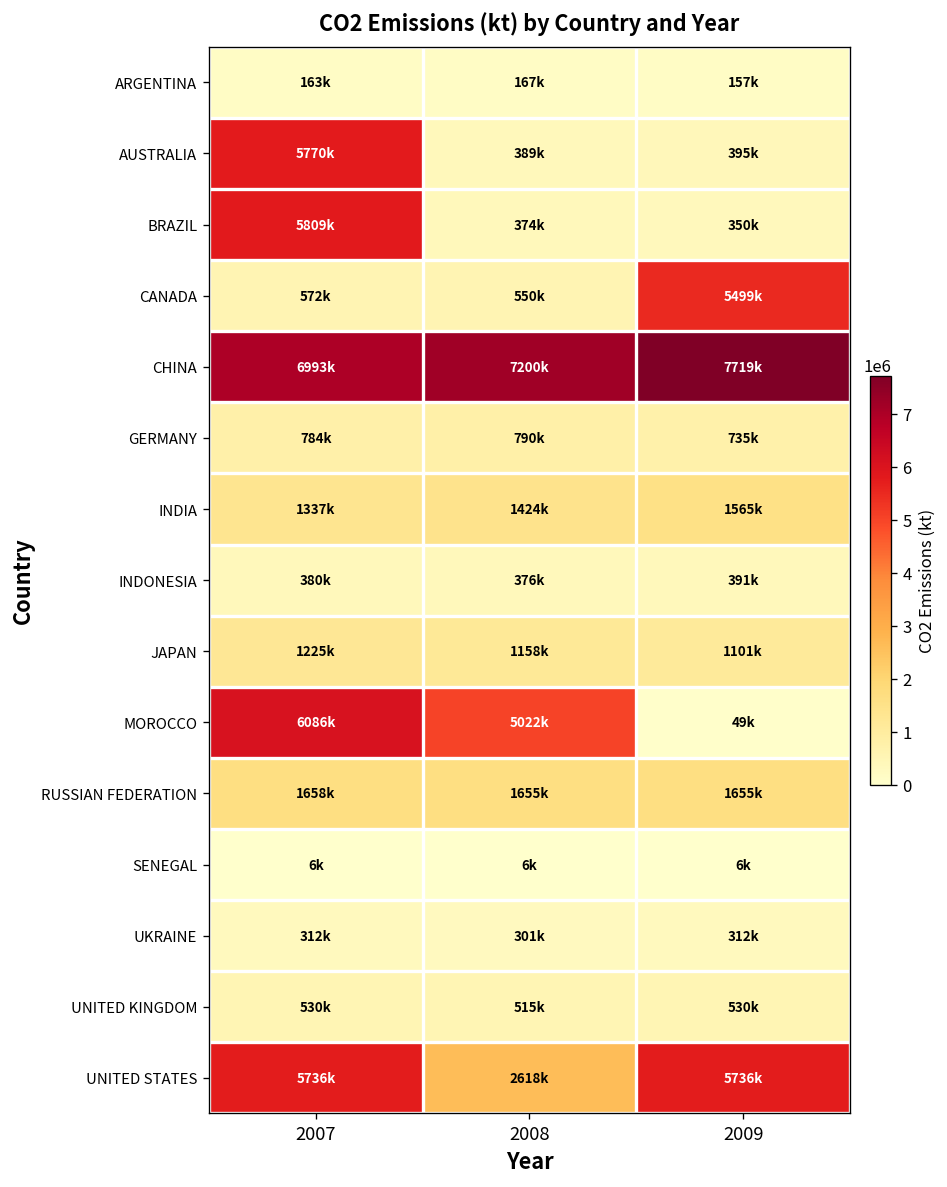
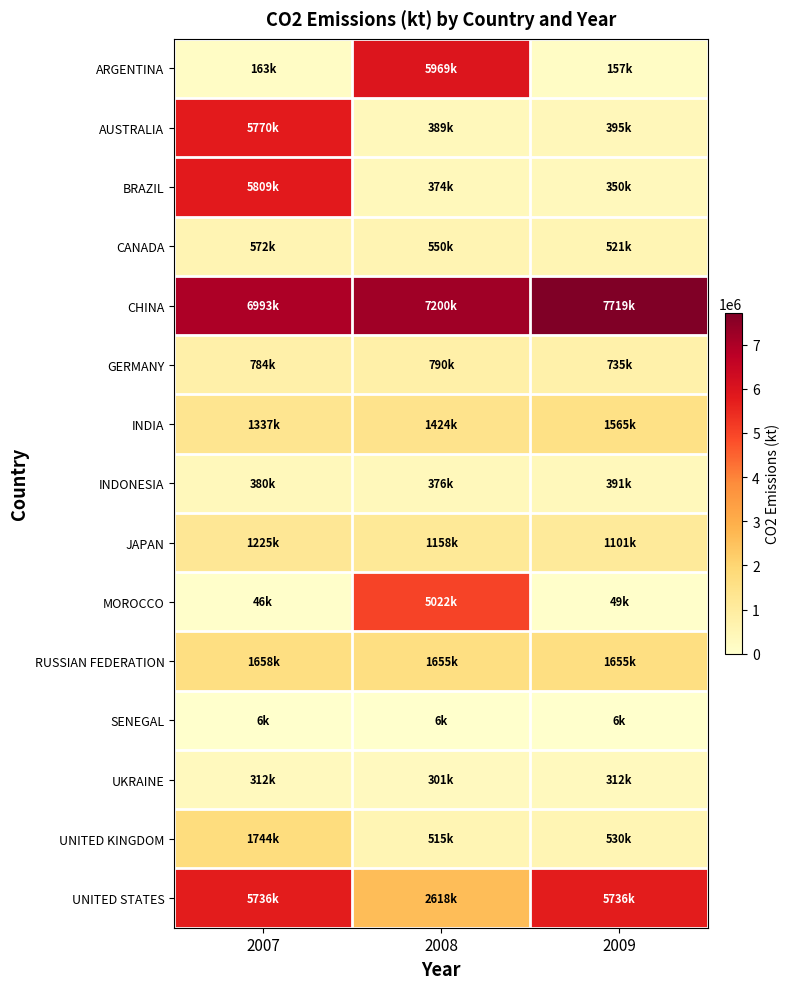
ARGENTINA, 2008: 167k -> 5969k
CANADA, 2009: 5499k -> 521k
MOROCCO, 2007: 6086k -> 46k
UNITED KINGDOM, 2007: 530k -> 1744k
